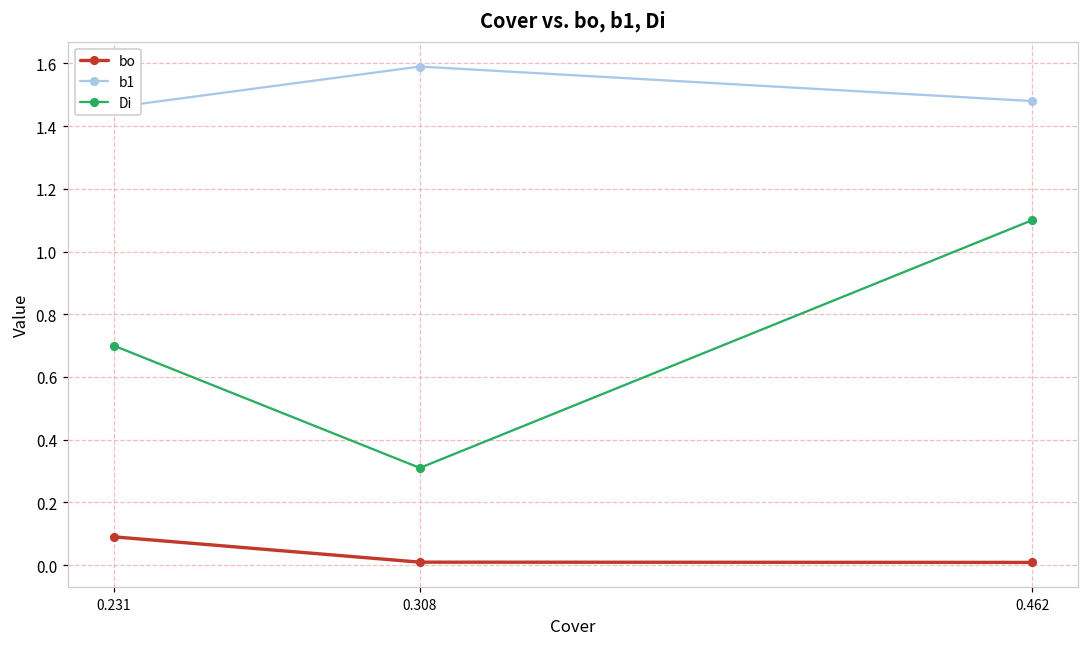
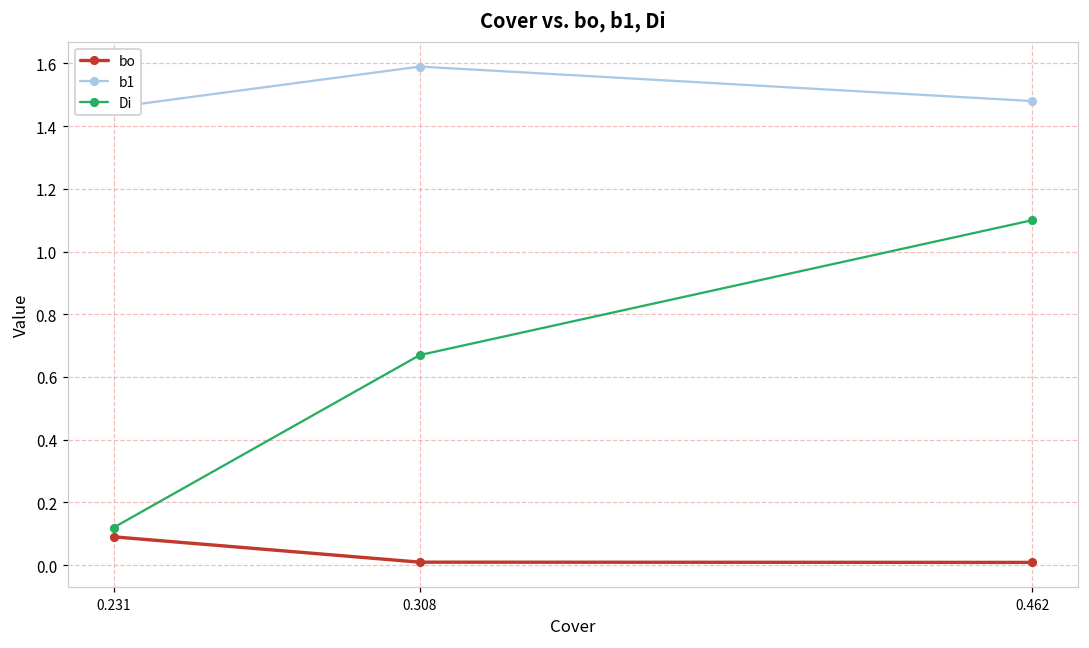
Di, 0.231: 0.70 -> 0.12
Di, 0.308: 0.31 -> 0.67
